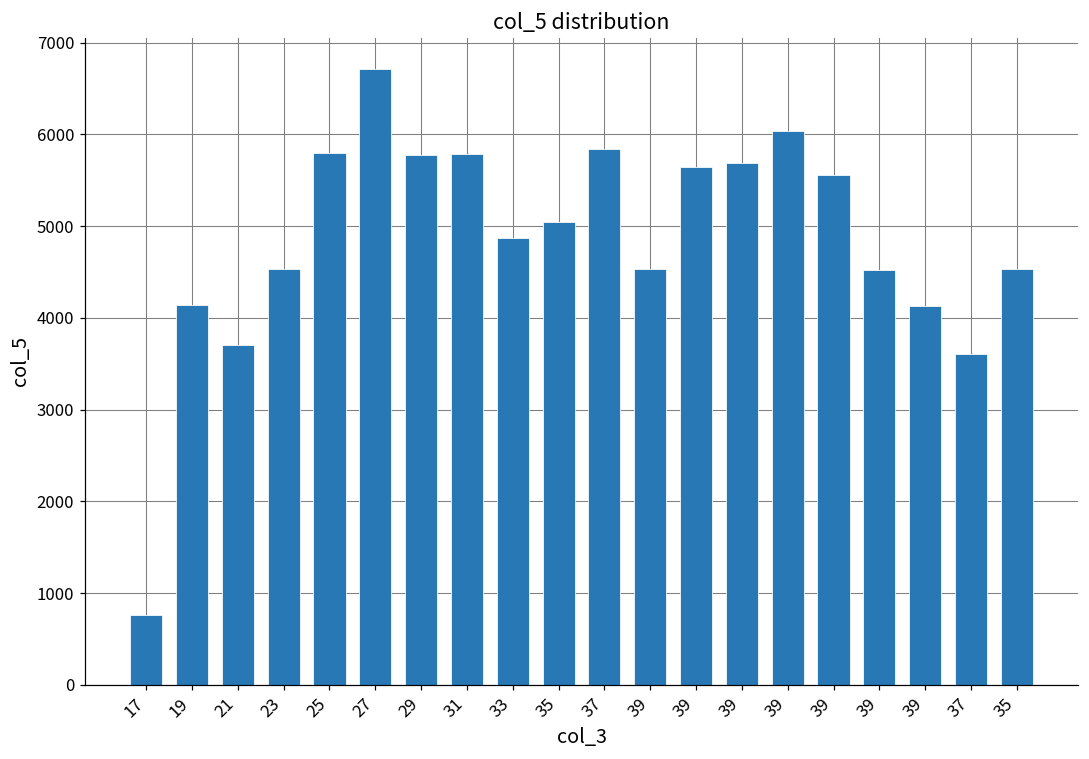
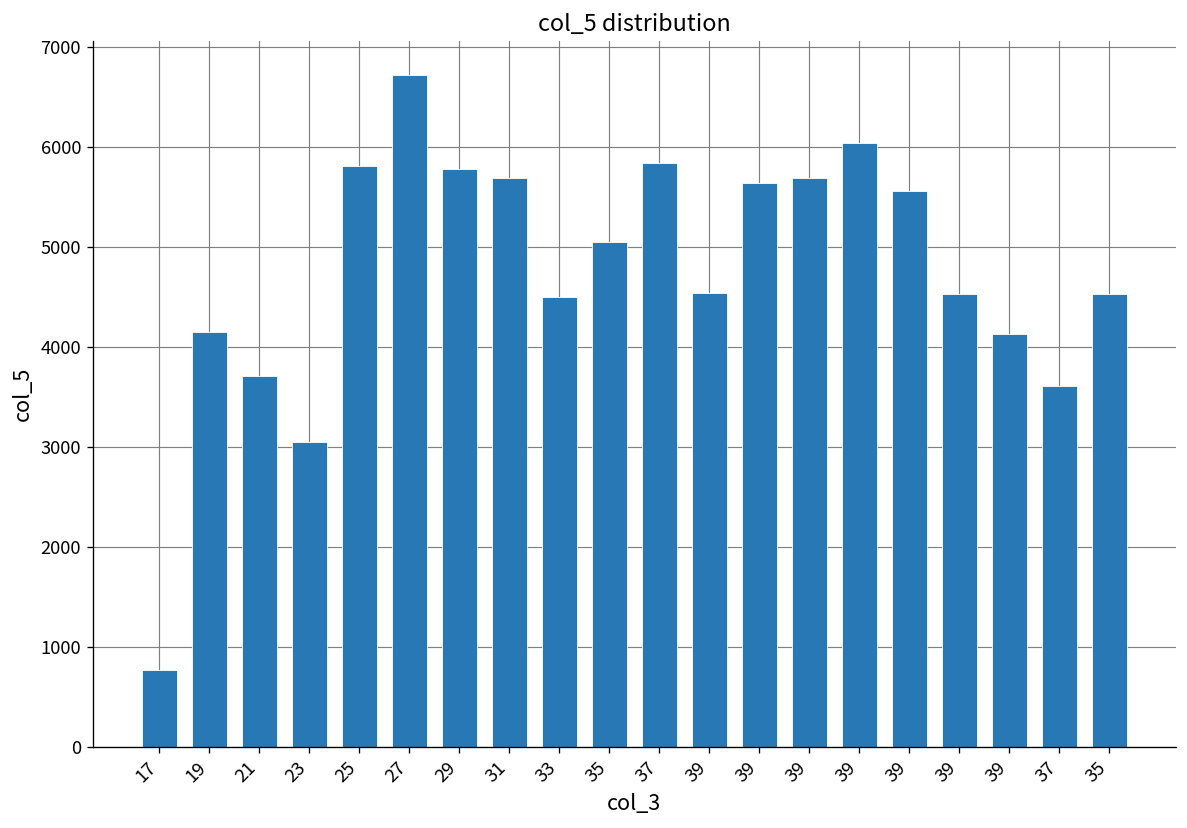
23: 4500 -> 3000
31: 5800 -> 5700
33: 4900 -> 4500
